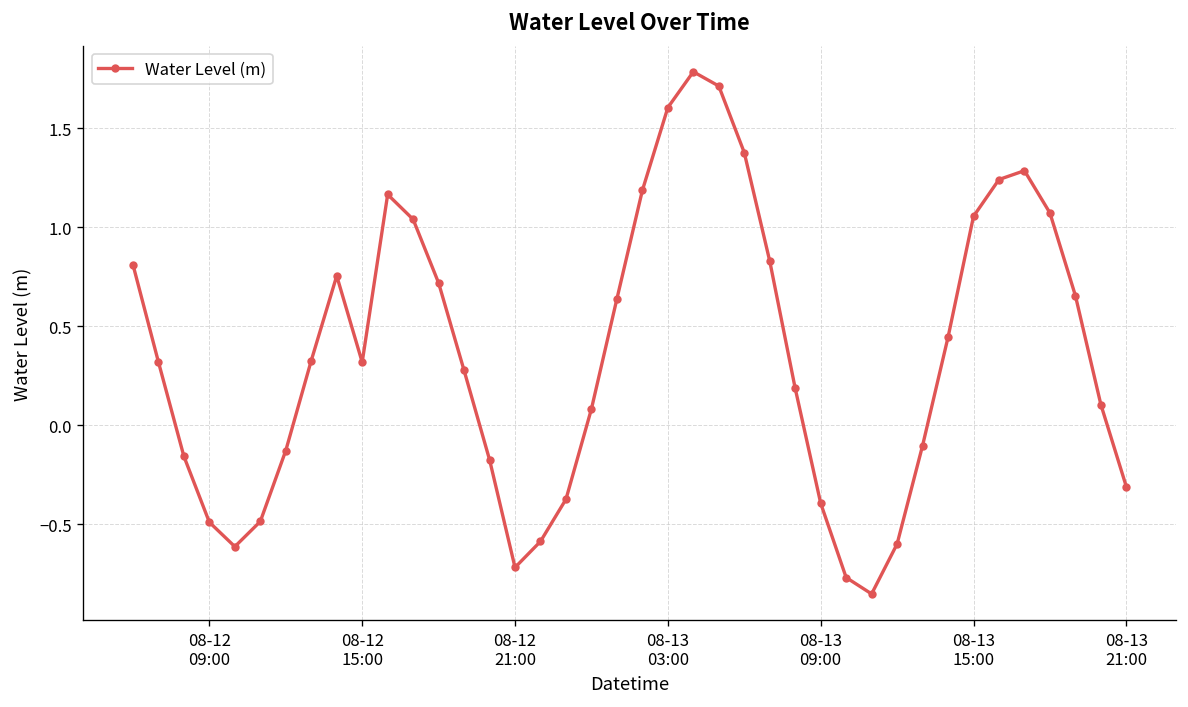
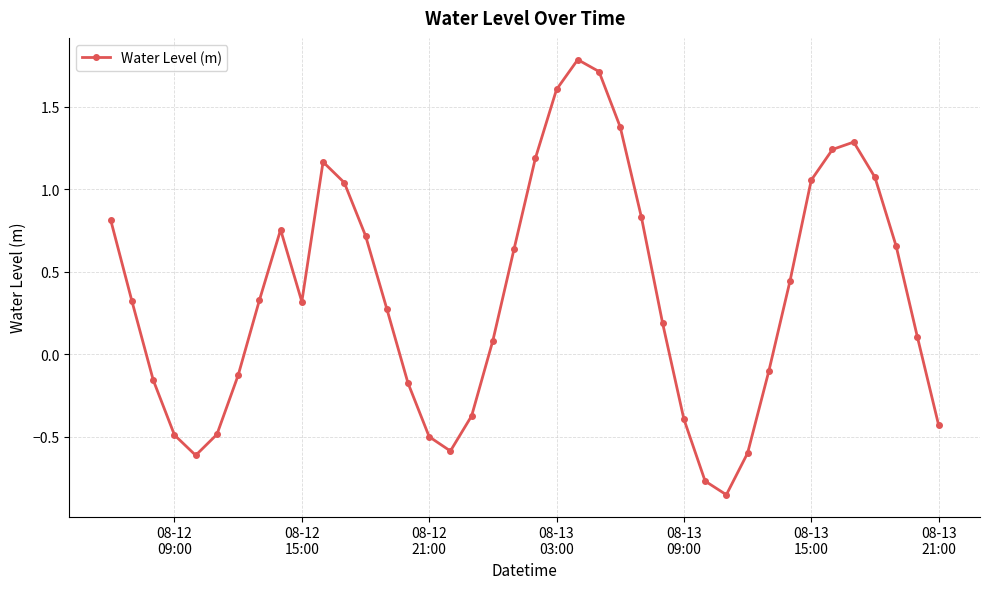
08-12 21:00: -0.72 -> -0.50
08-13 21:00: -0.31 -> -0.43
